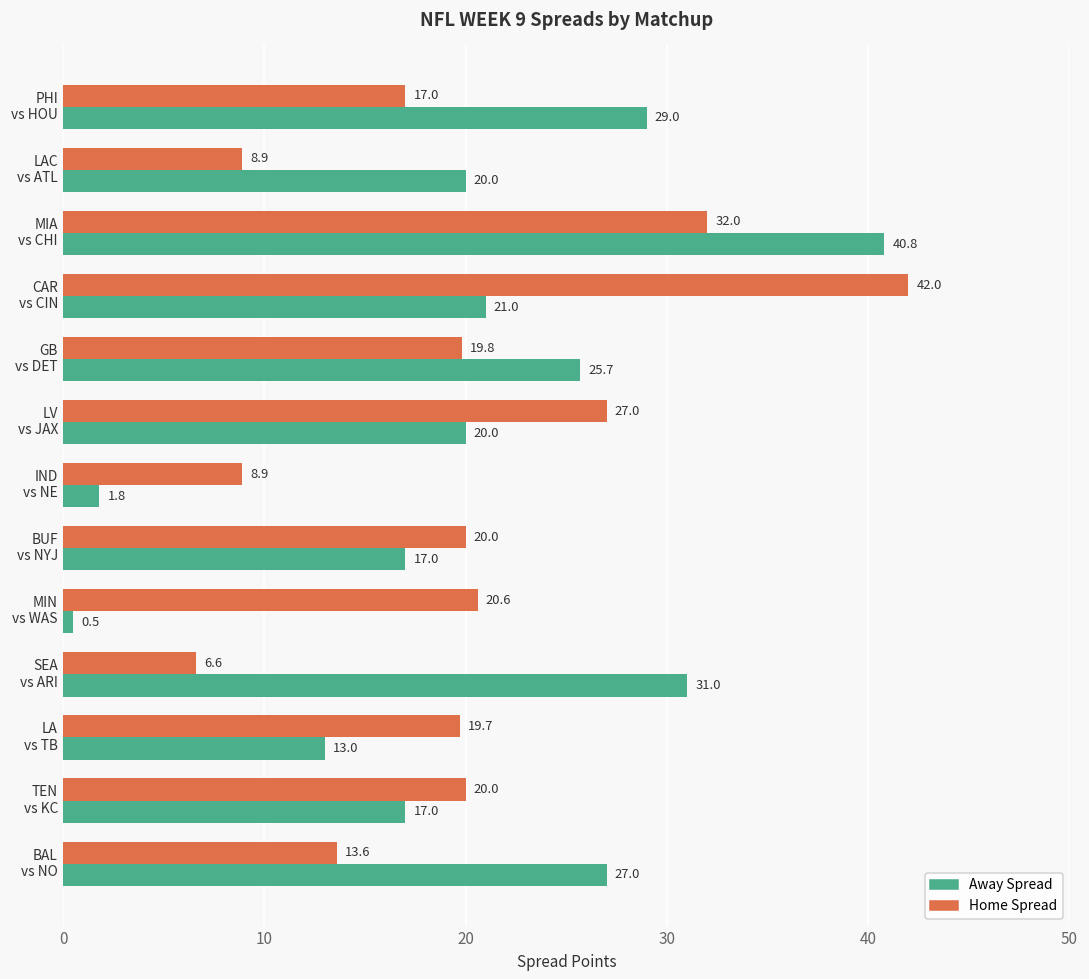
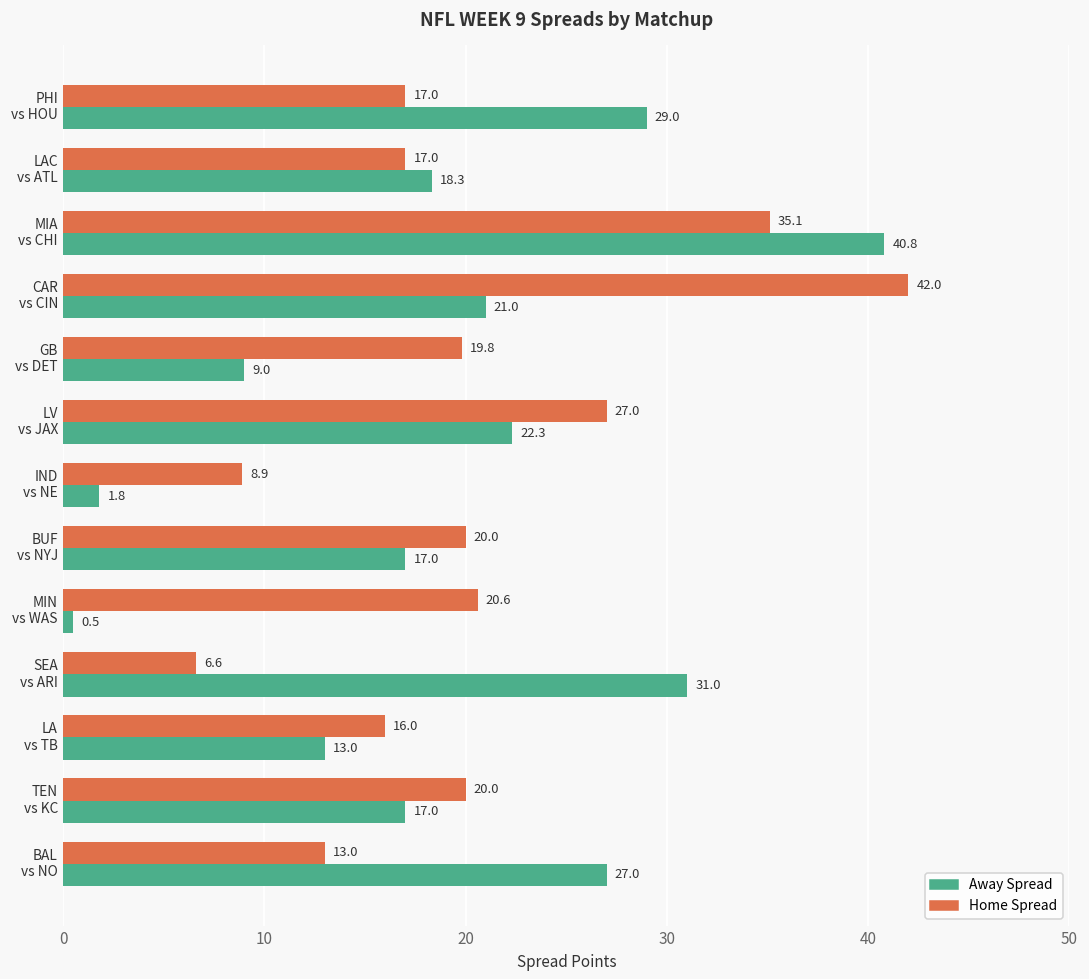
Home Spread, LAC vs ATL: 8.9 -> 17.0
Away Spread, LAC vs ATL: 20.0 -> 18.3
Home Spread, MIA vs CHI: 32.0 -> 35.1
Away Spread, GB vs DET: 25.7 -> 9.0
Away Spread, LV vs JAX: 20.0 -> 22.3
Home Spread, LA vs TB: 19.7 -> 16.0
Home Spread, BAL vs NO: 13.6 -> 13.0
